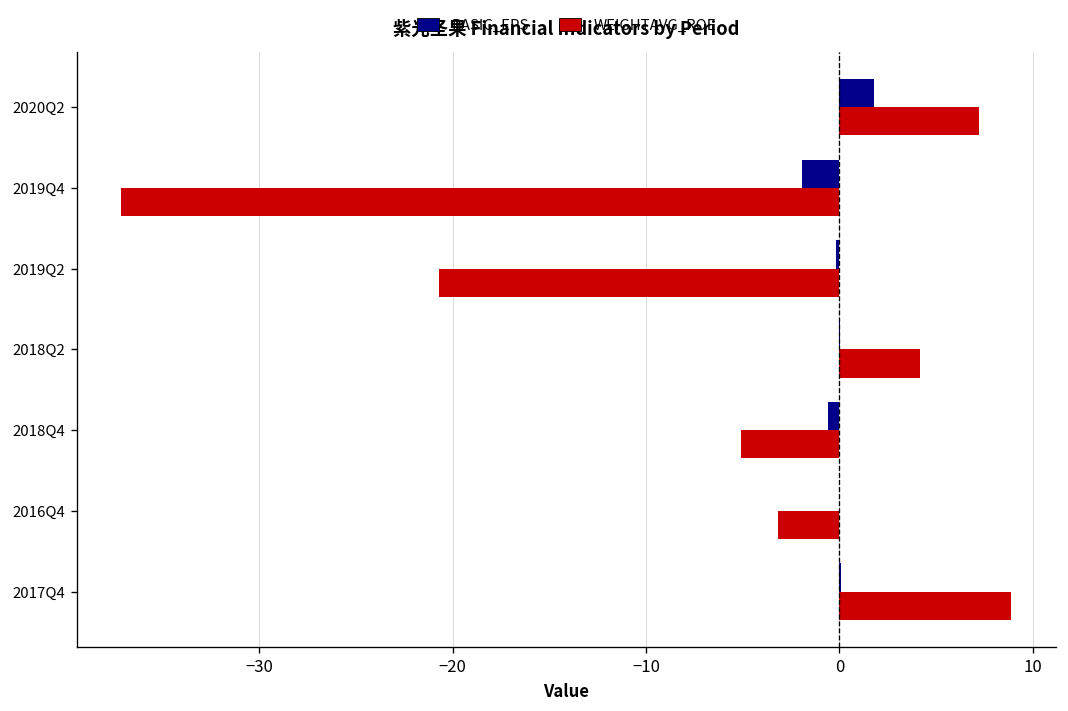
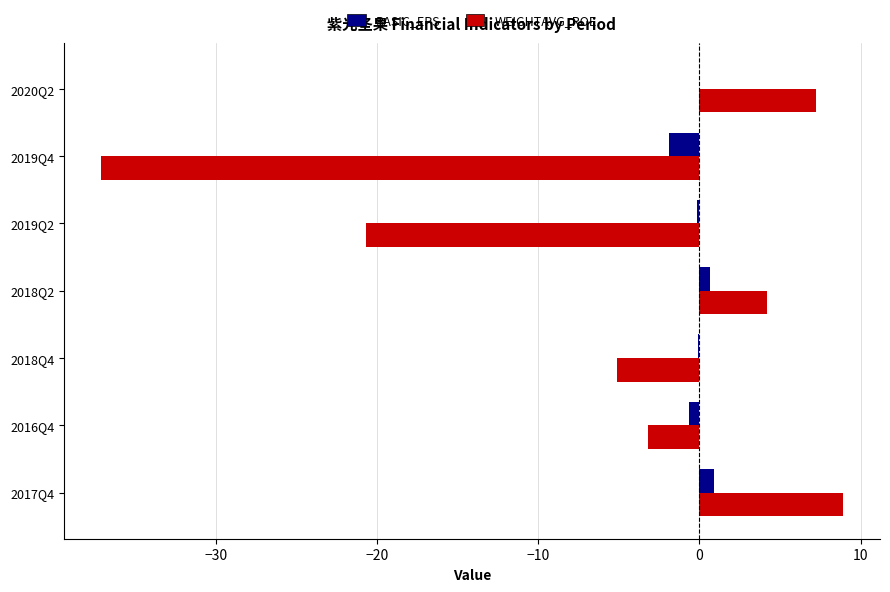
BASIC_EPS, 2020Q2: 1.8 -> 0.0
BASIC_EPS, 2018Q2: 0.1 -> 0.6
BASIC_EPS, 2018Q4: -0.6 -> -0.1
BASIC_EPS, 2016Q4: 0.0 -> -0.6
BASIC_EPS, 2017Q4: 0.1 -> 0.9
